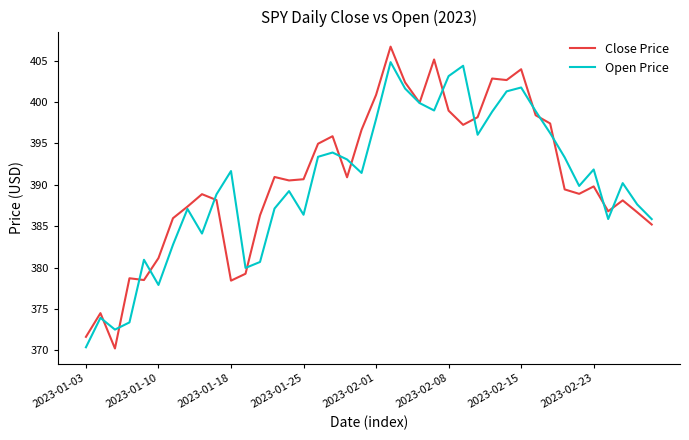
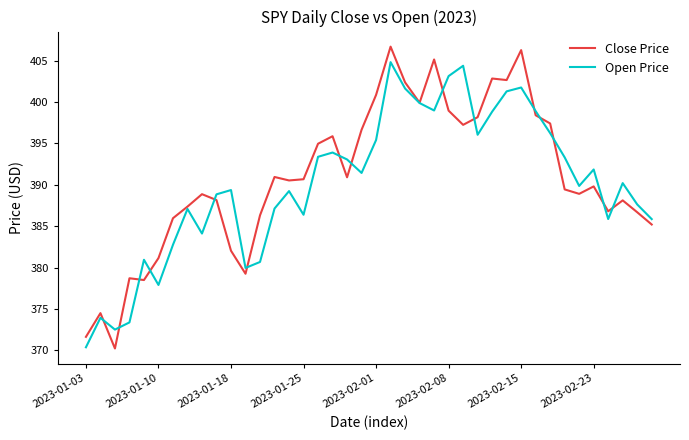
Close Price, 2023-01-18: 378 -> 382
Open Price, 2023-01-18: 392 -> 389
Open Price, 2023-02-01: 398 -> 395
Close Price, 2023-02-15: 404 -> 406
